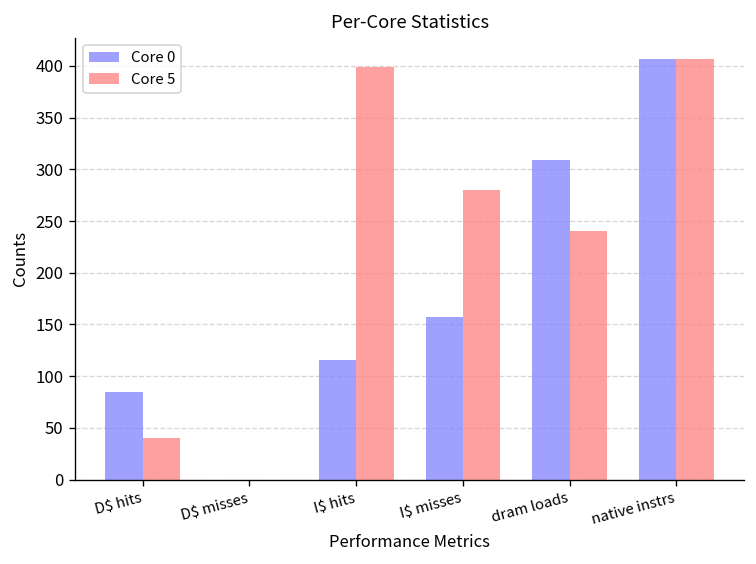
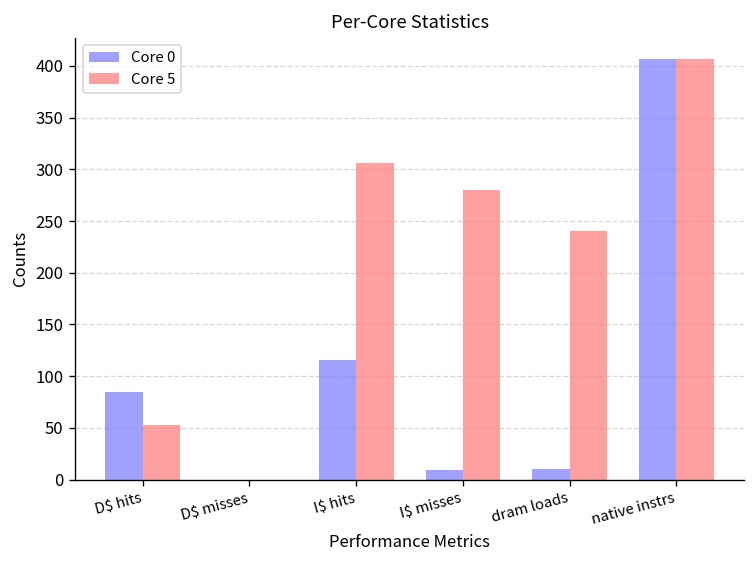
Core 5, D$ hits: 40 -> 50
Core 5, I$ hits: 400 -> 310
Core 0, I$ misses: 160 -> 10
Core 0, dram loads: 310 -> 10
